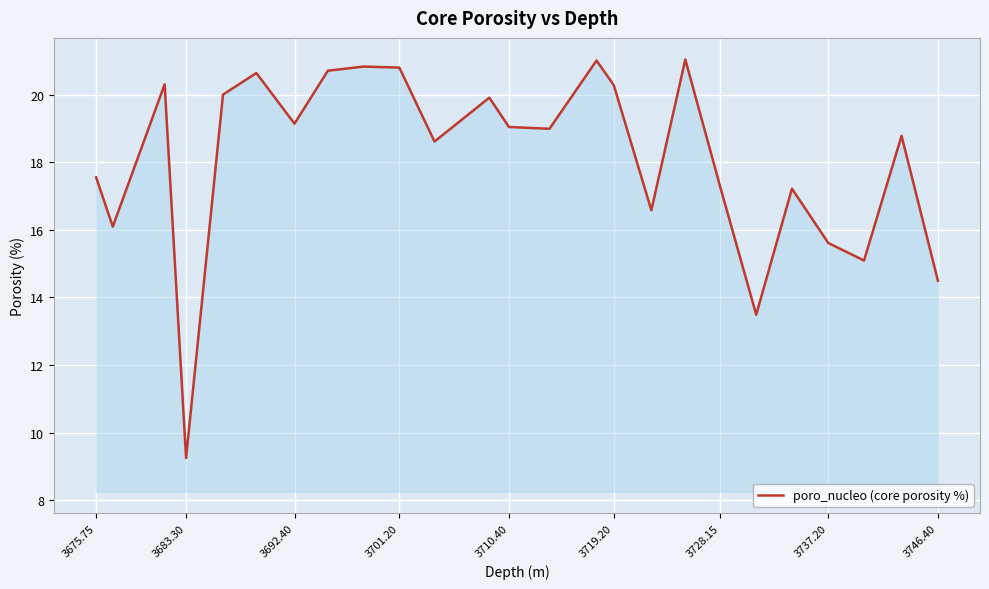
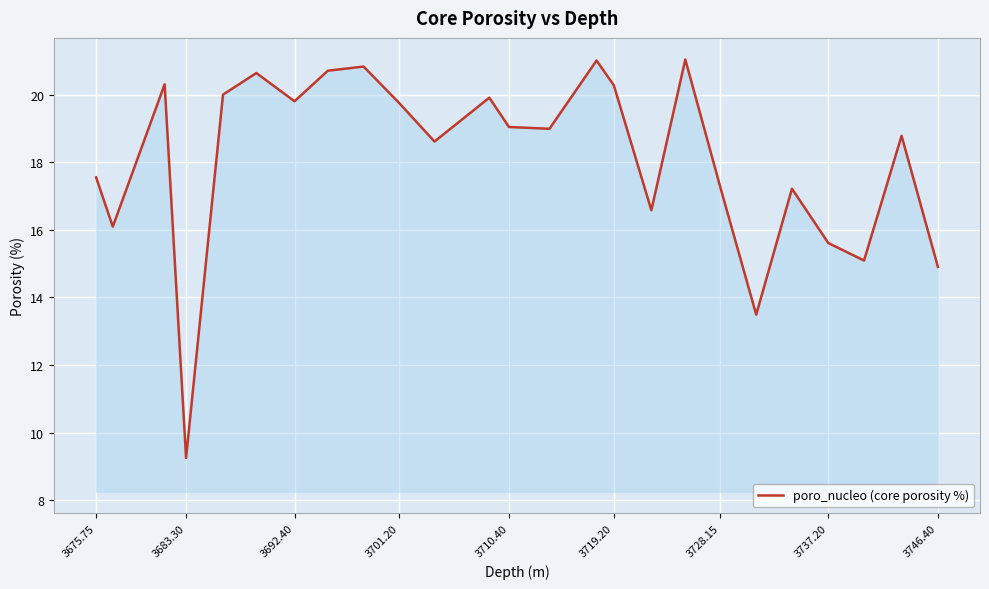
3692.40: 19.1 -> 19.8
3701.20: 20.8 -> 19.7
3746.40: 14.5 -> 14.9
